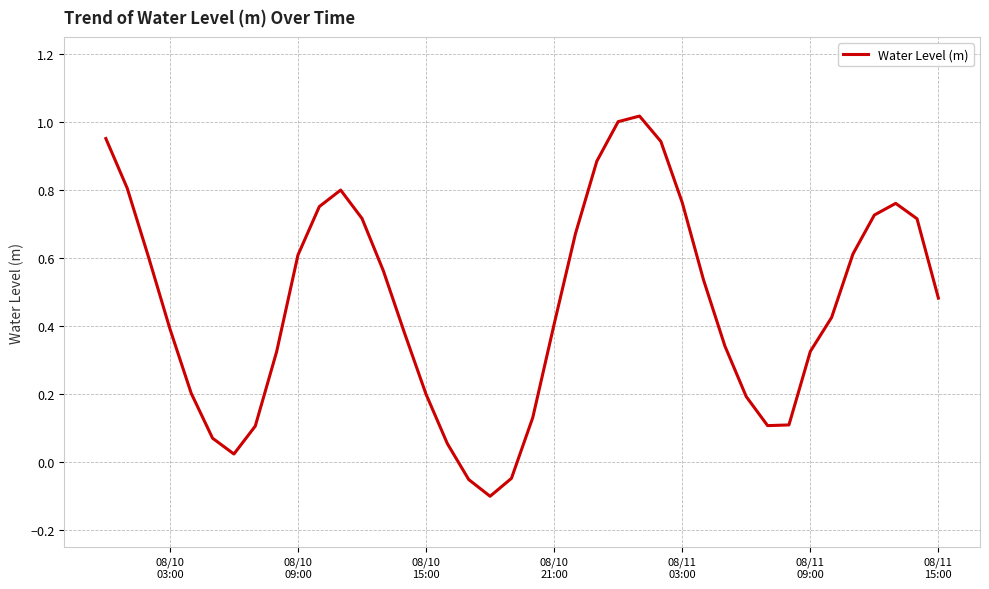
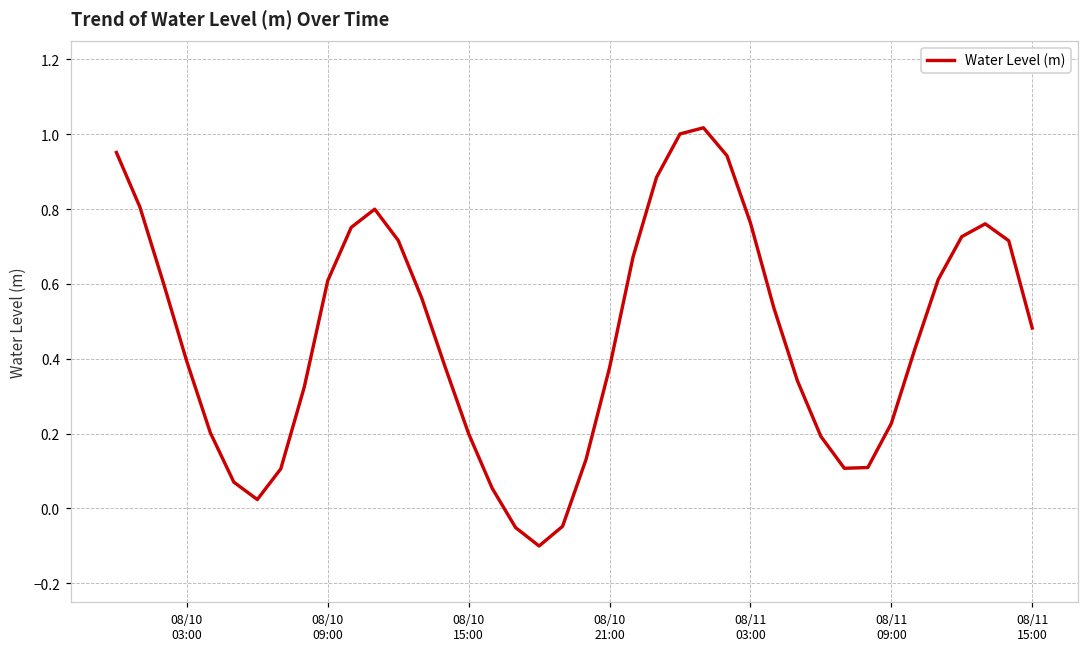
08/10 21:00: 0.41 -> 0.38
08/11 09:00: 0.33 -> 0.23
